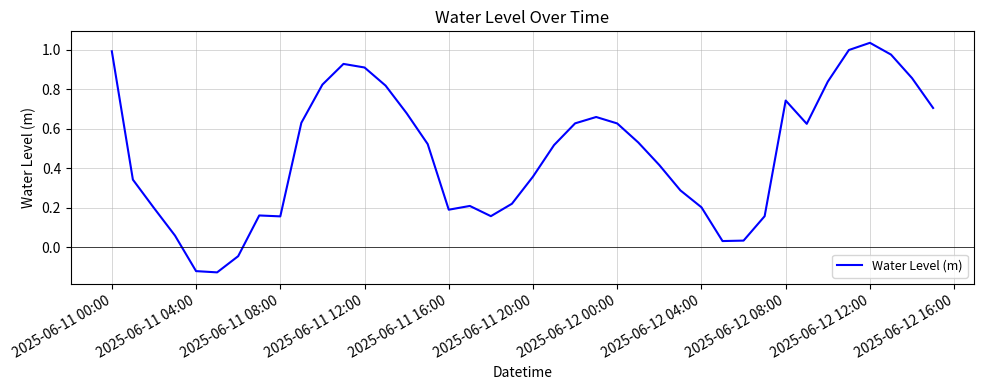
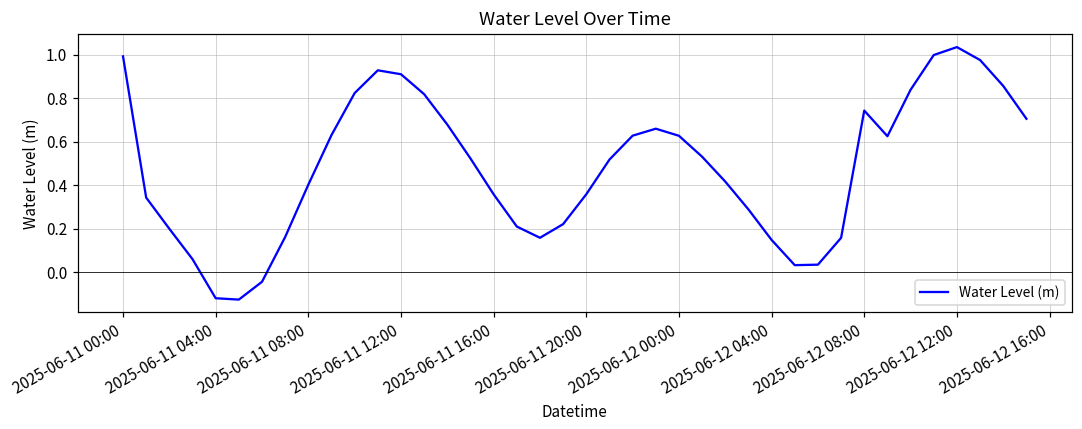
2025-06-11 08:00: 0.16 -> 0.40
2025-06-11 16:00: 0.19 -> 0.36
2025-06-12 04:00: 0.20 -> 0.15
